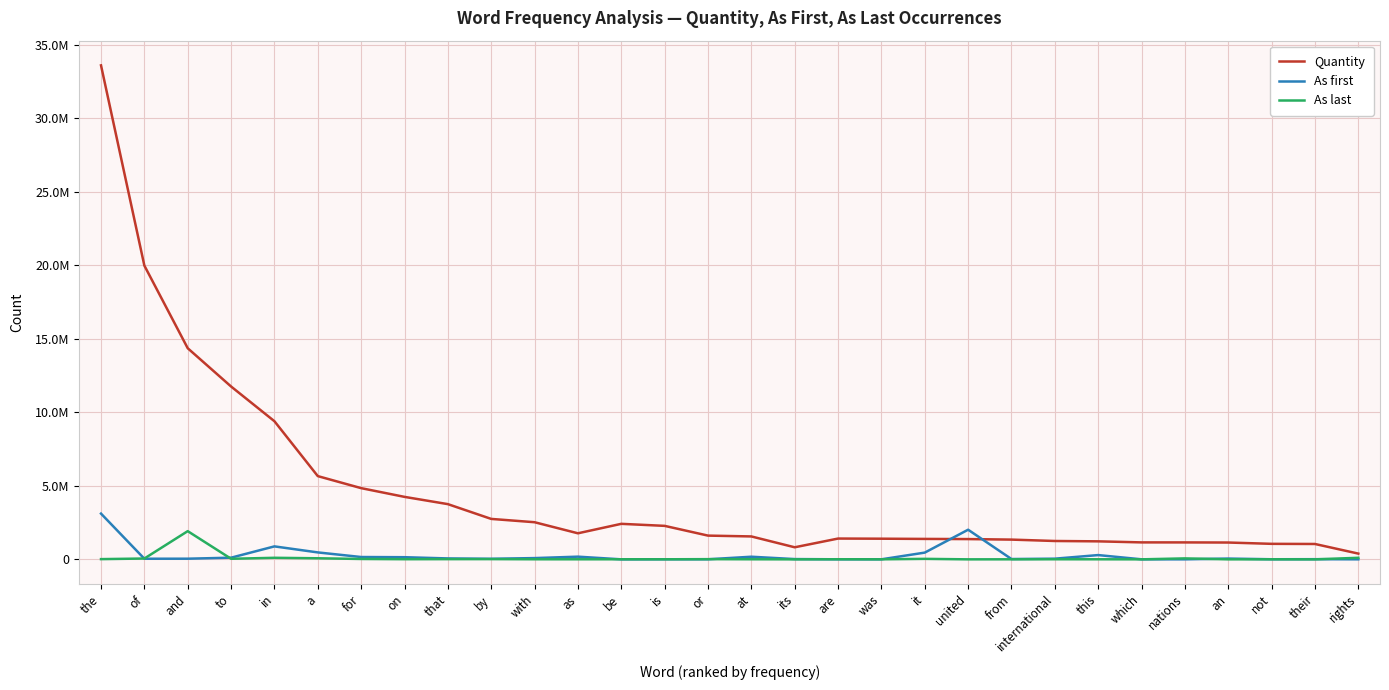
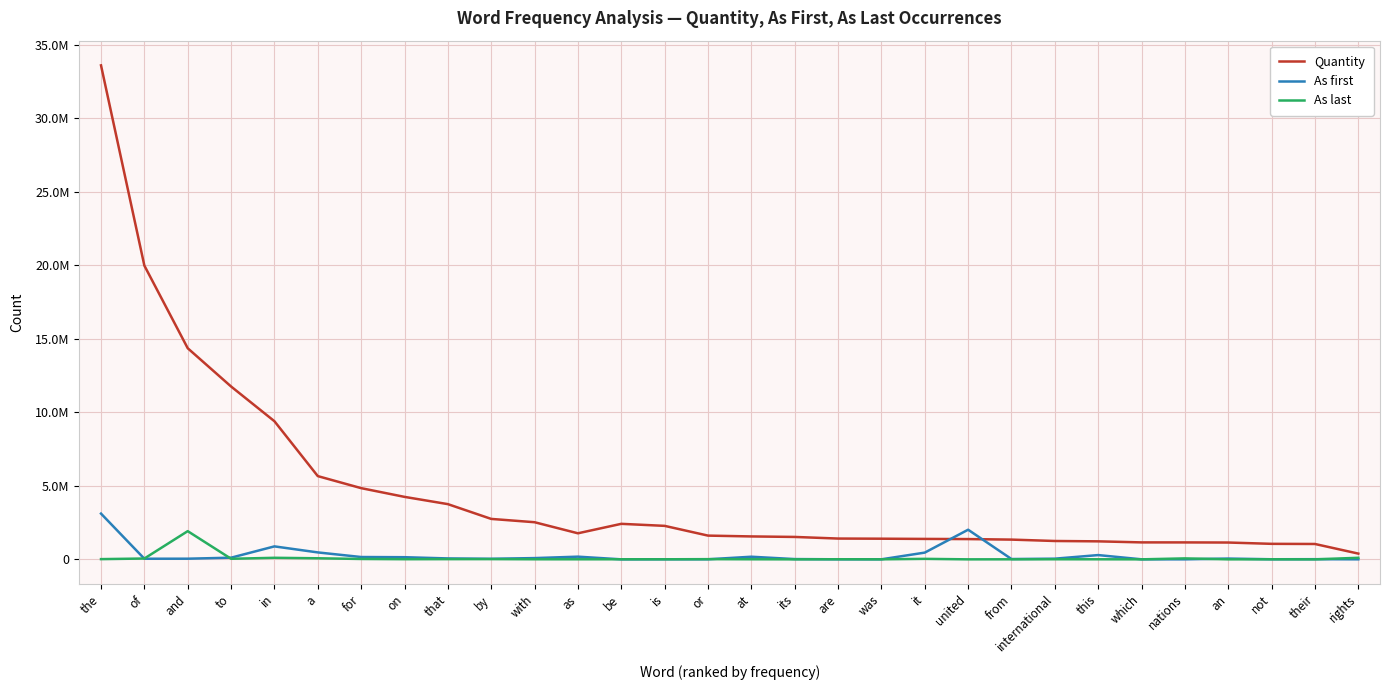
Quantity, its: 800000 -> 1500000
